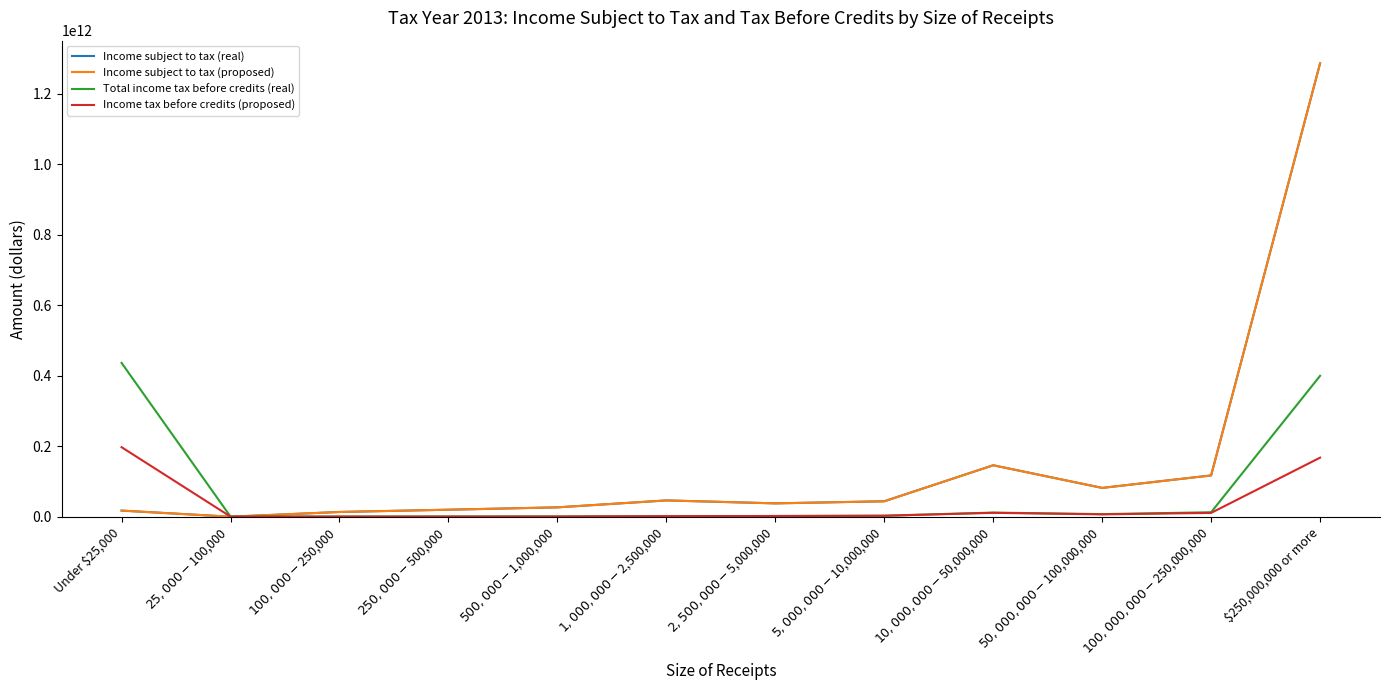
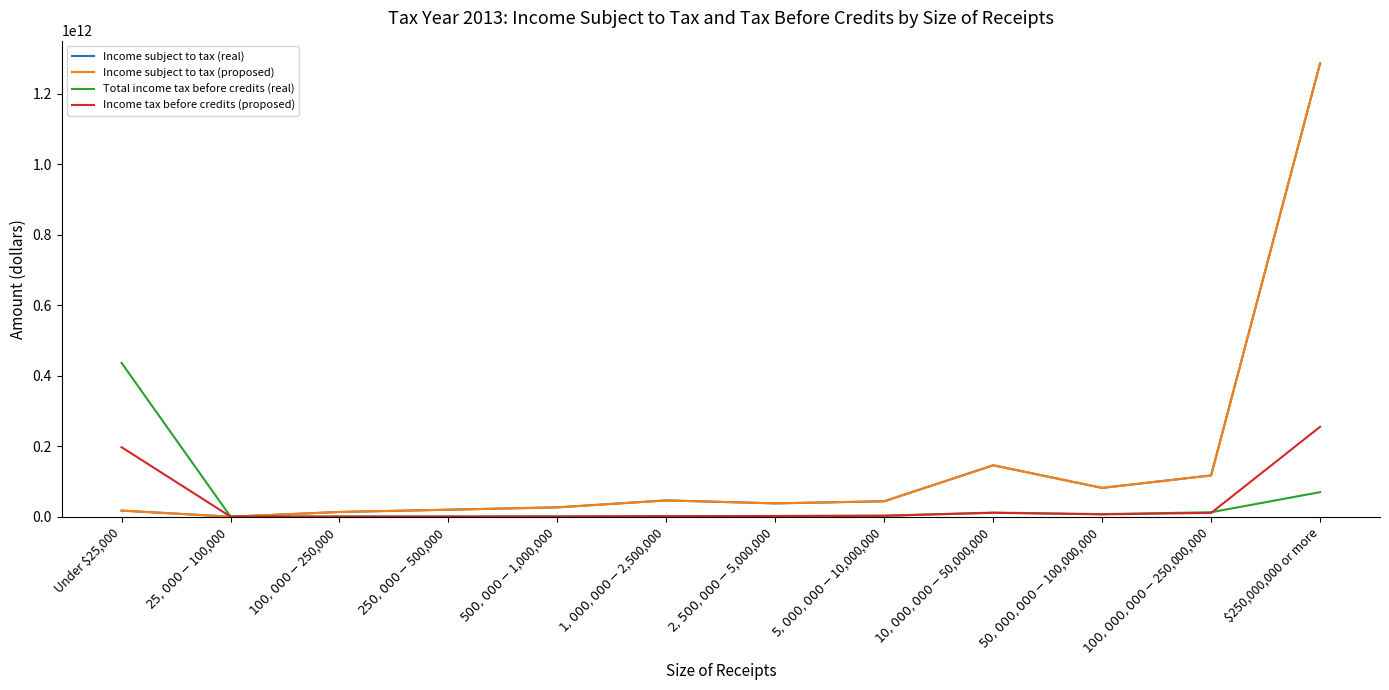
Total income tax before credits (real), $250,000,000 or more: 400000000000 -> 70000000000
Income tax before credits (proposed), $250,000,000 or more: 170000000000 -> 250000000000
